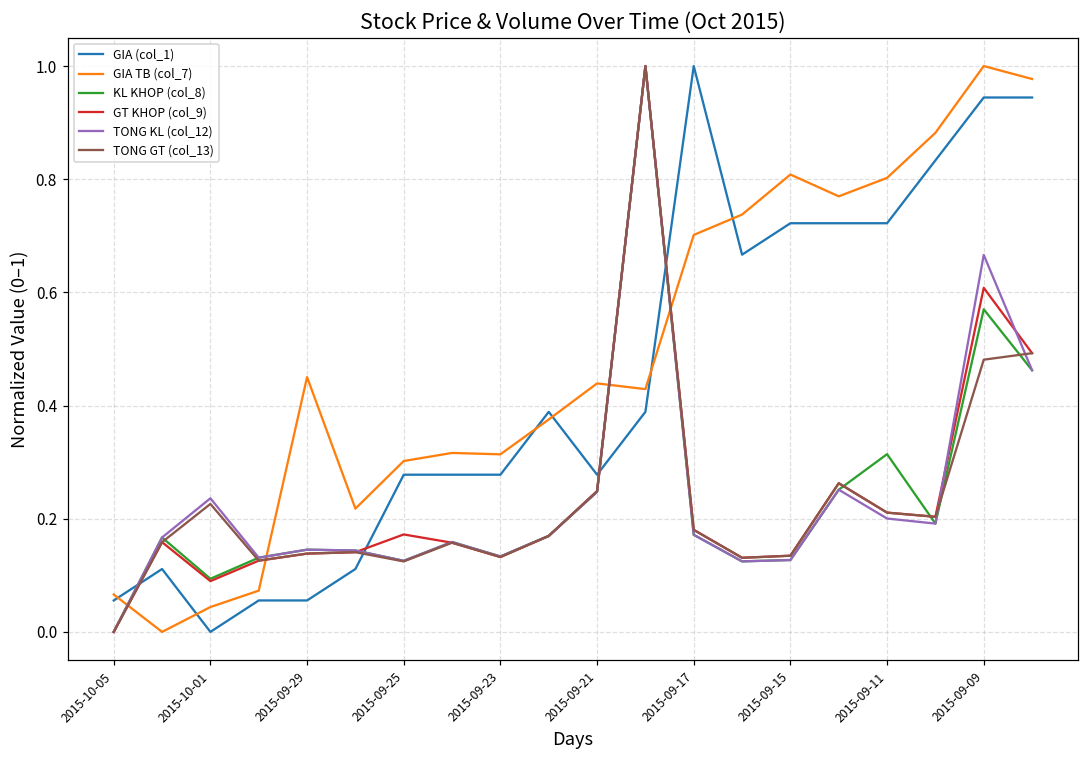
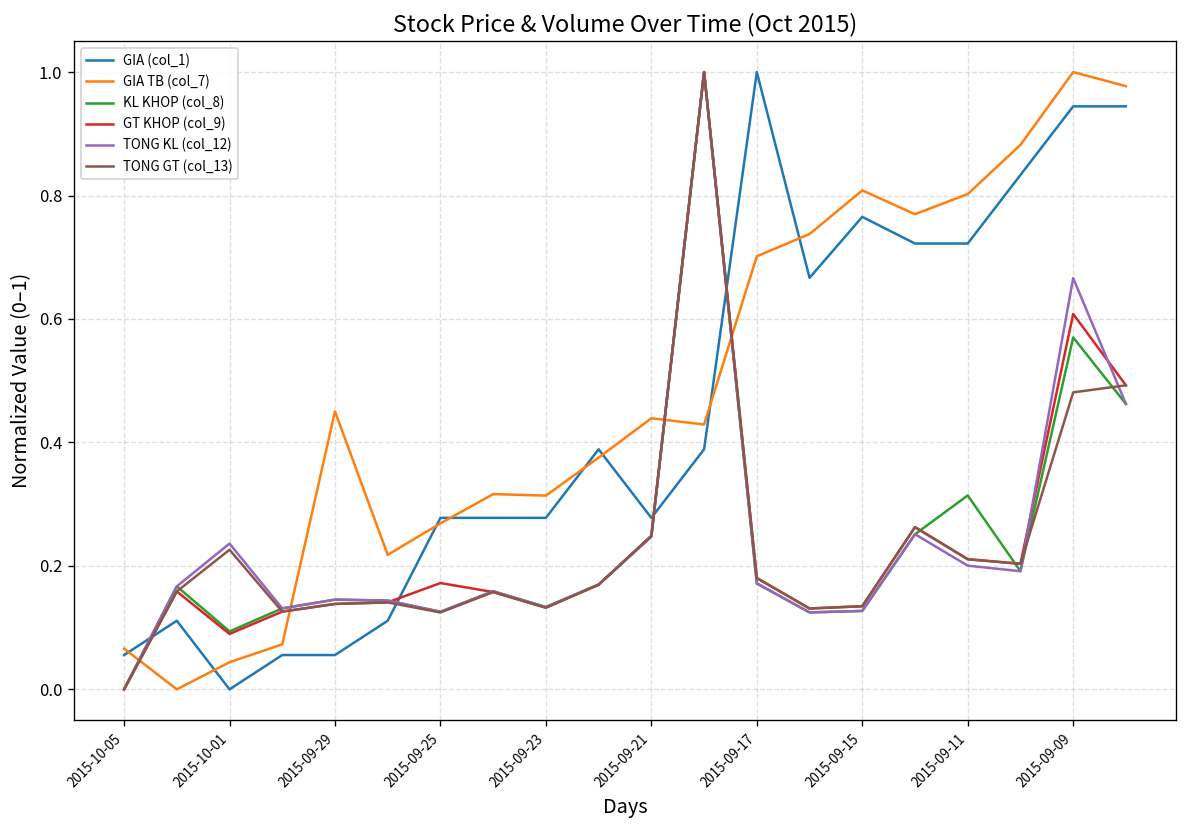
GIA TB (col_7), 2015-09-25: 0.30 -> 0.27
GIA (col_1), 2015-09-15: 0.72 -> 0.77
